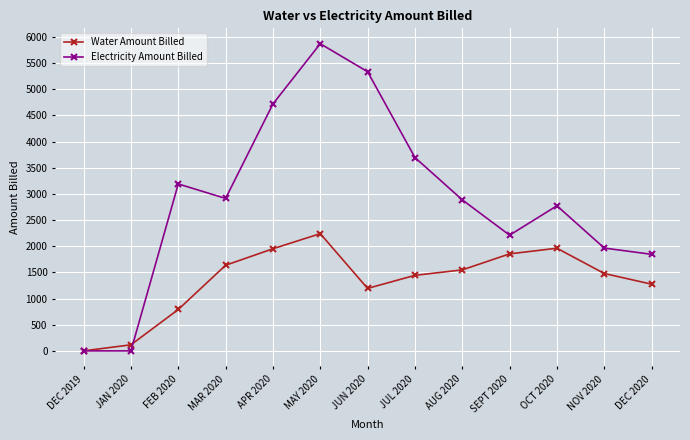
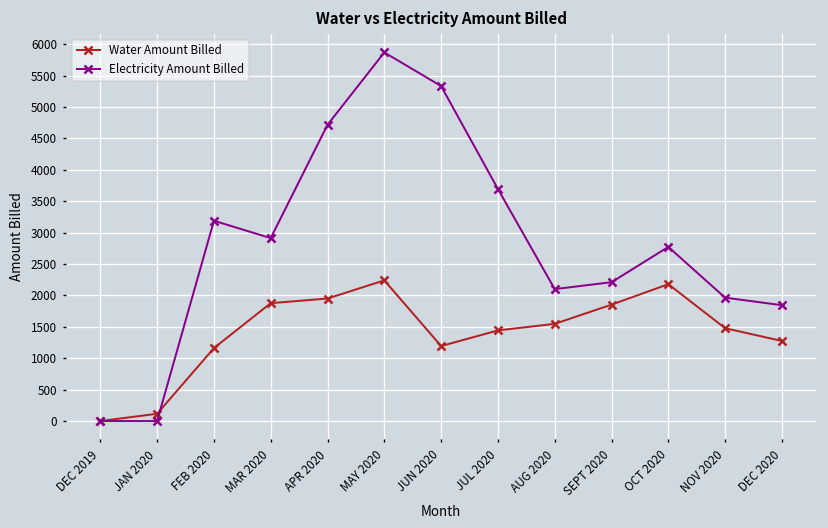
Water Amount Billed, FEB 2020: 800 -> 1200
Water Amount Billed, MAR 2020: 1600 -> 1900
Electricity Amount Billed, AUG 2020: 2900 -> 2100
Water Amount Billed, OCT 2020: 2000 -> 2200
